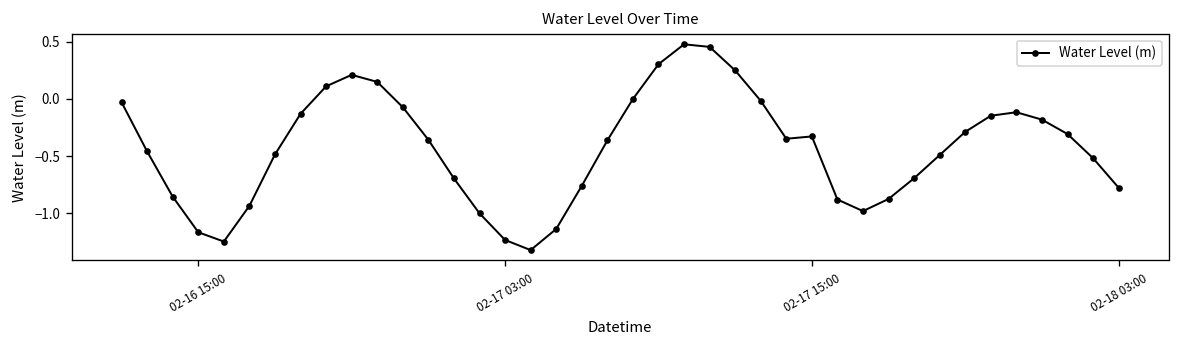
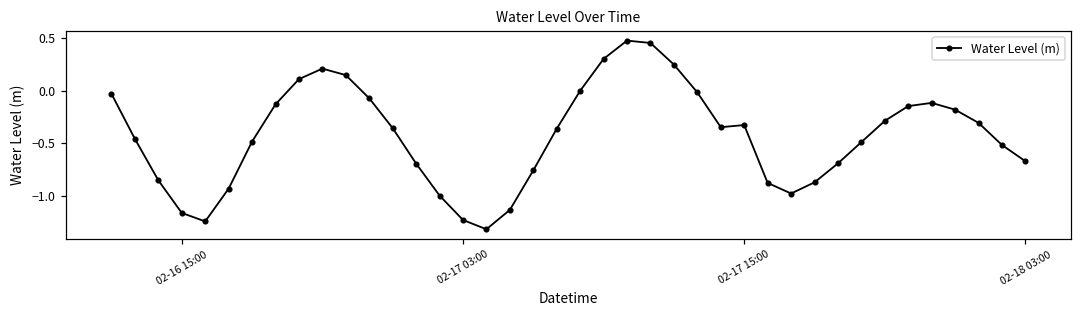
02-18 03:00: -0.8 -> -0.7
